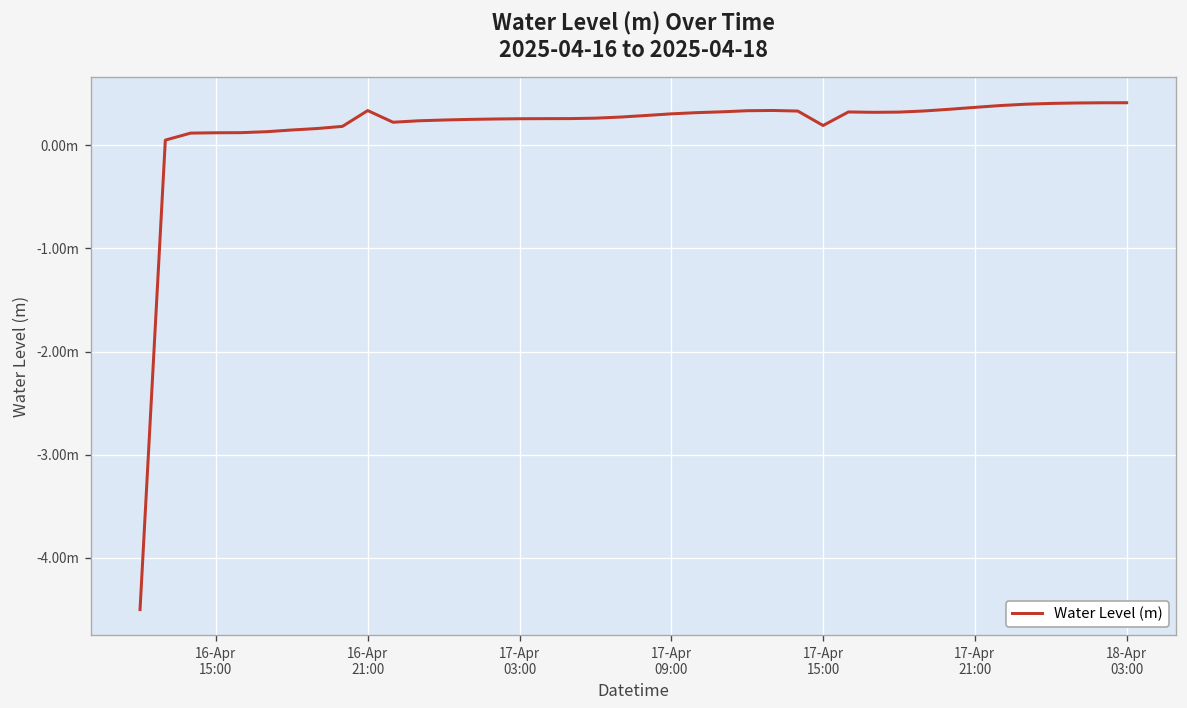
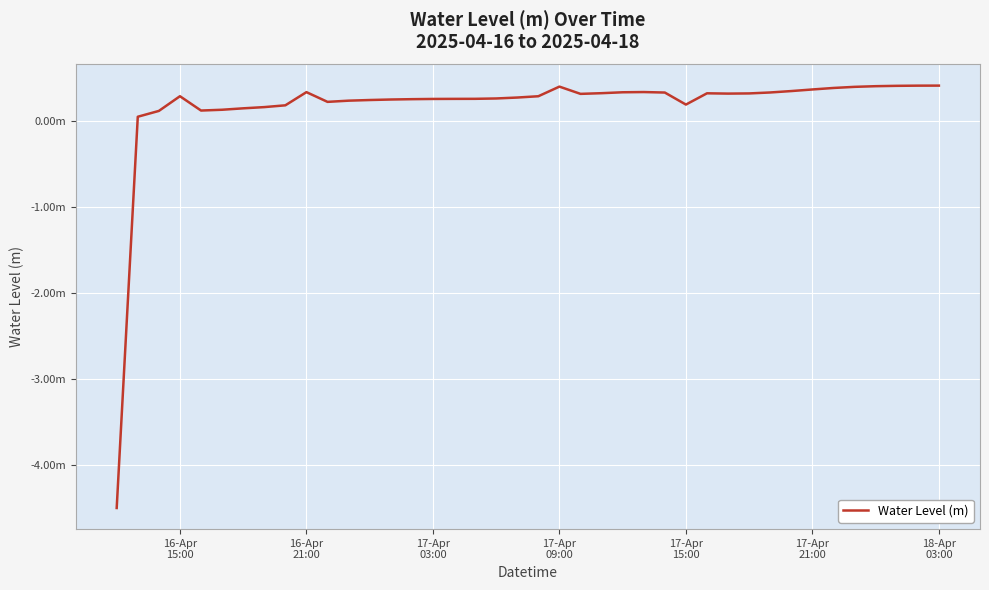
16-Apr 15:00: 0.1m -> 0.3m
17-Apr 09:00: 0.3m -> 0.4m
